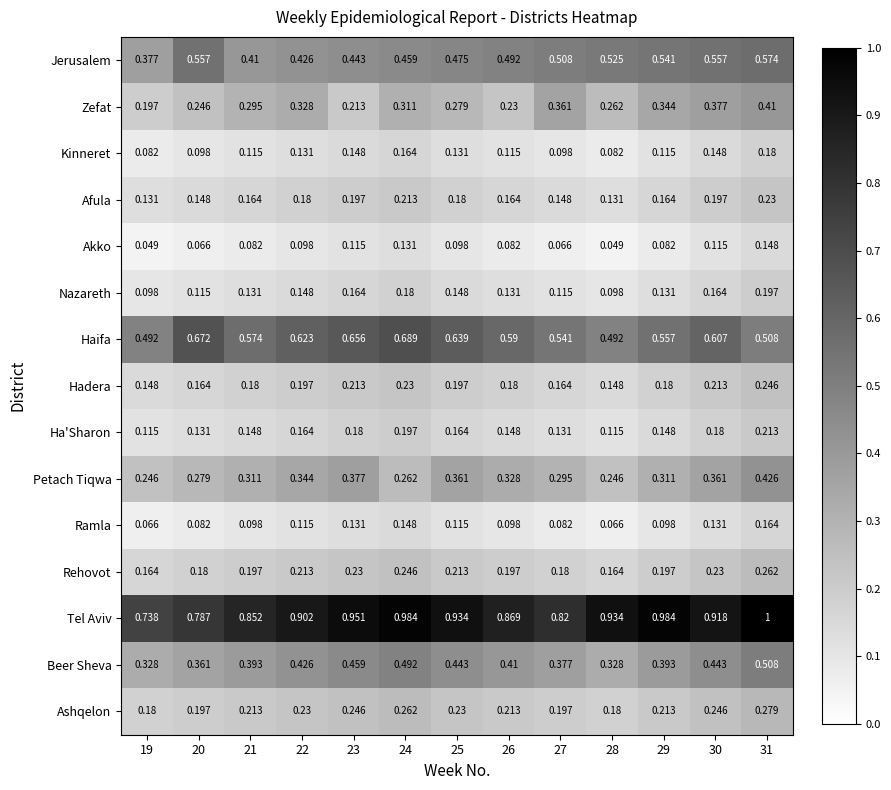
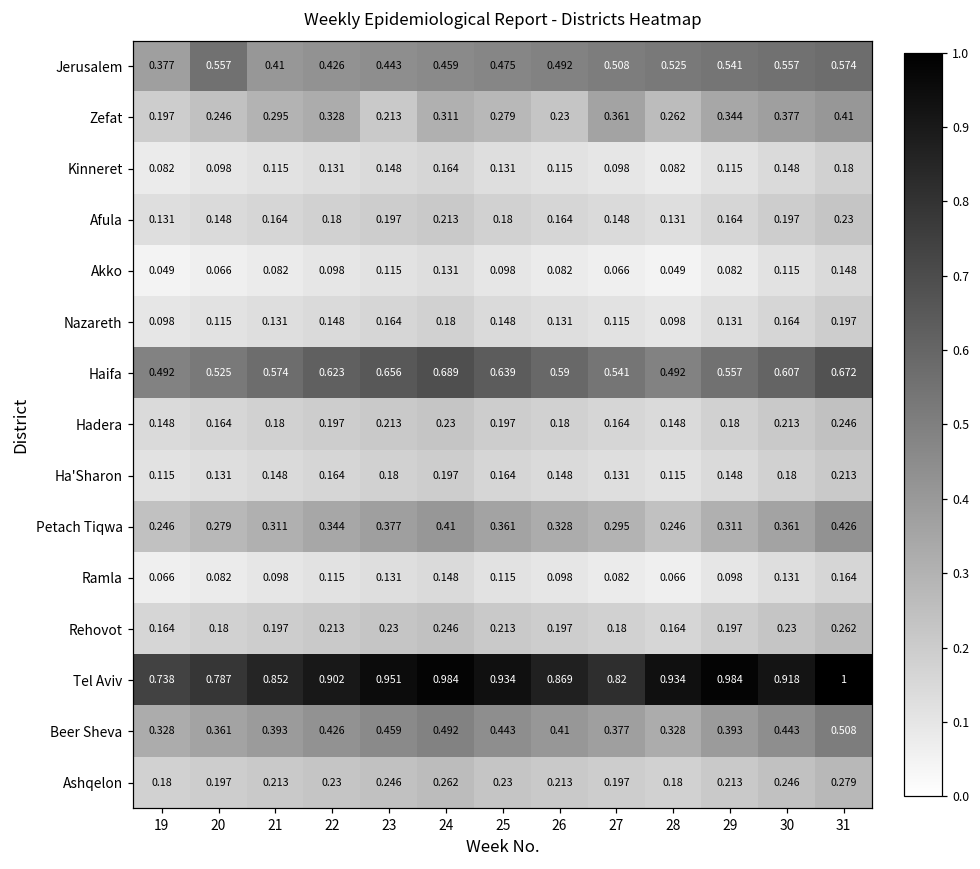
Haifa, 20: 0.672 -> 0.525
Haifa, 31: 0.508 -> 0.672
Petach Tiqwa, 24: 0.262 -> 0.41
